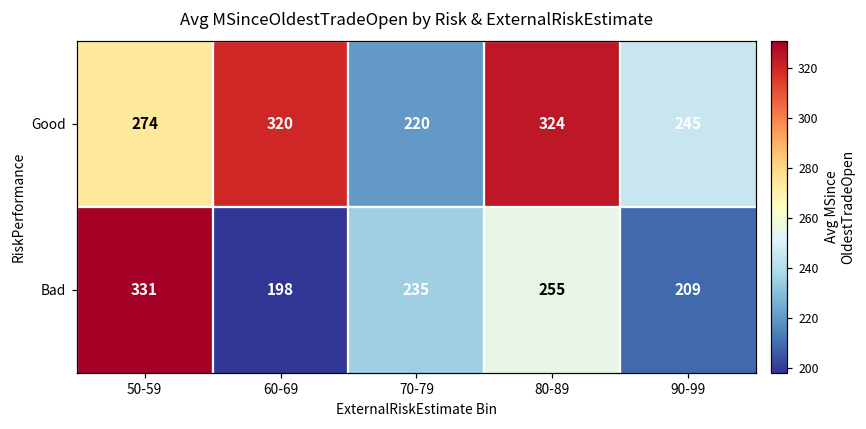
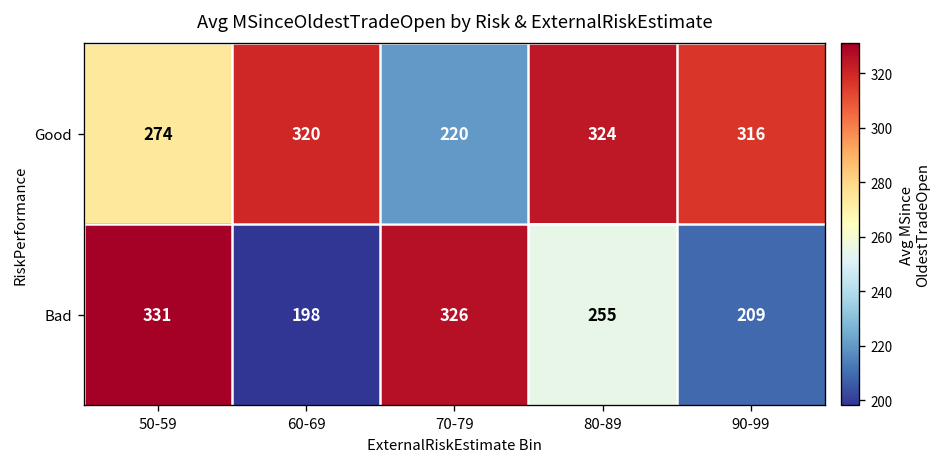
Good, 90-99: 245 -> 316
Bad, 70-79: 235 -> 326
